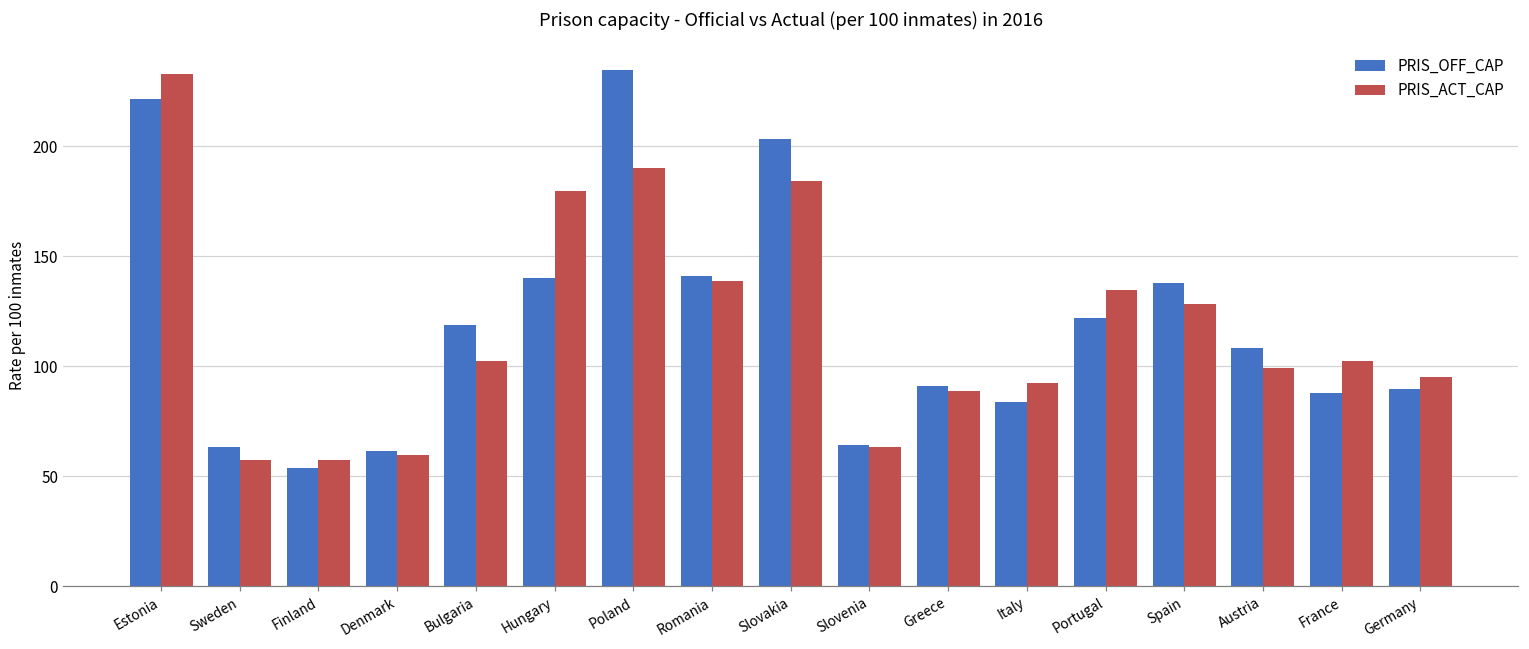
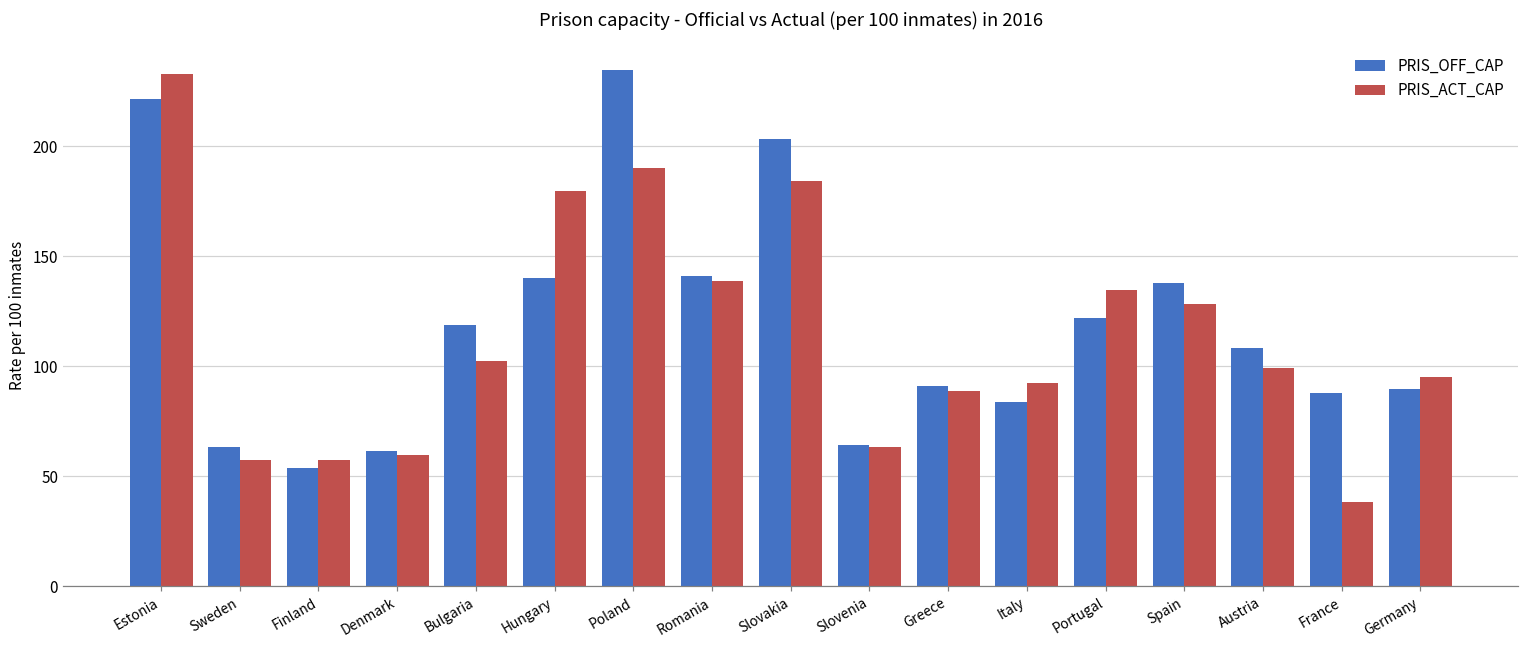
PRIS_ACT_CAP, France: 103 -> 38
